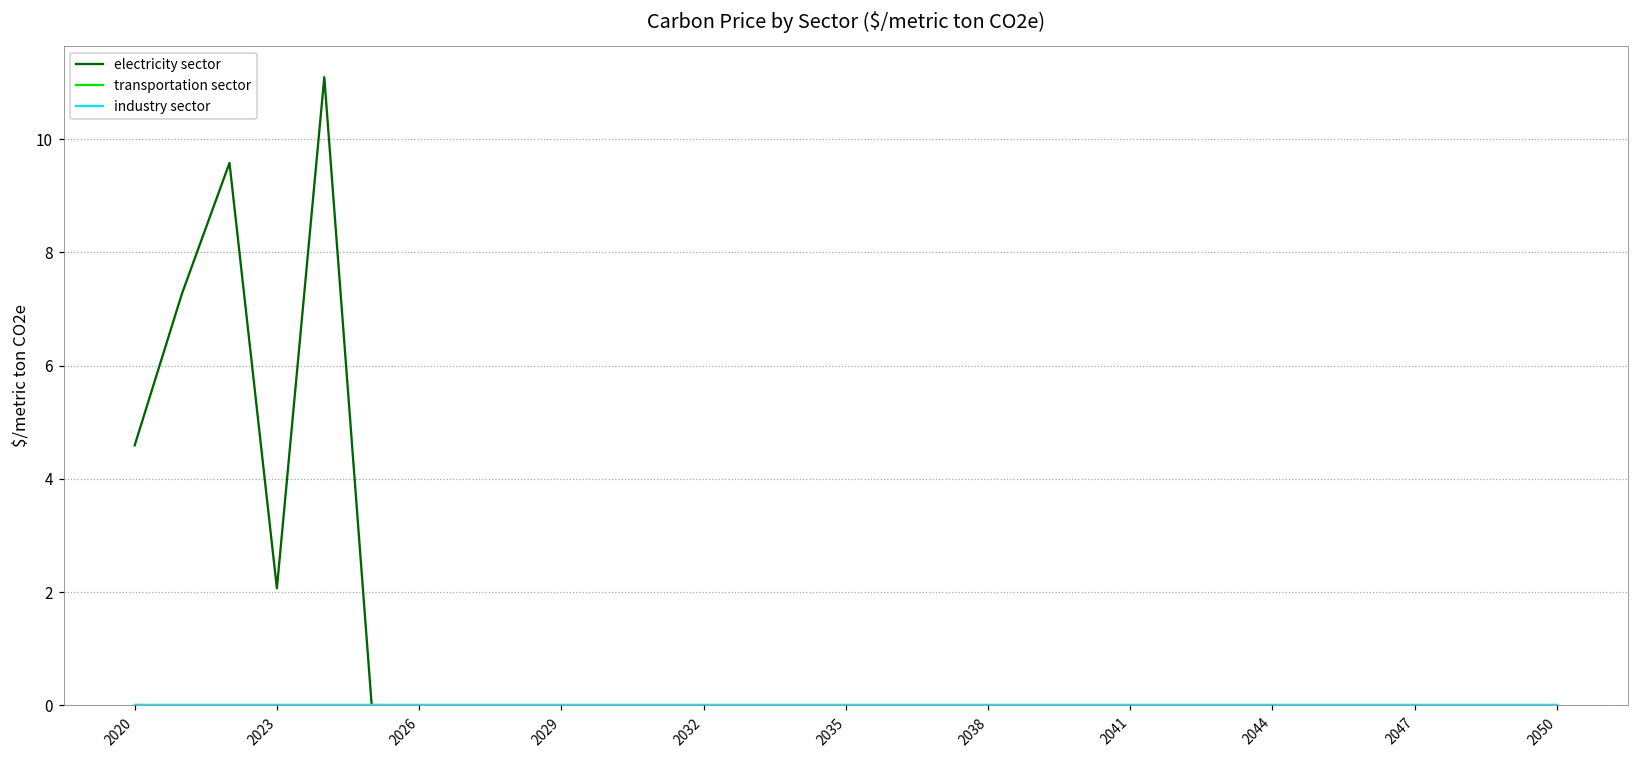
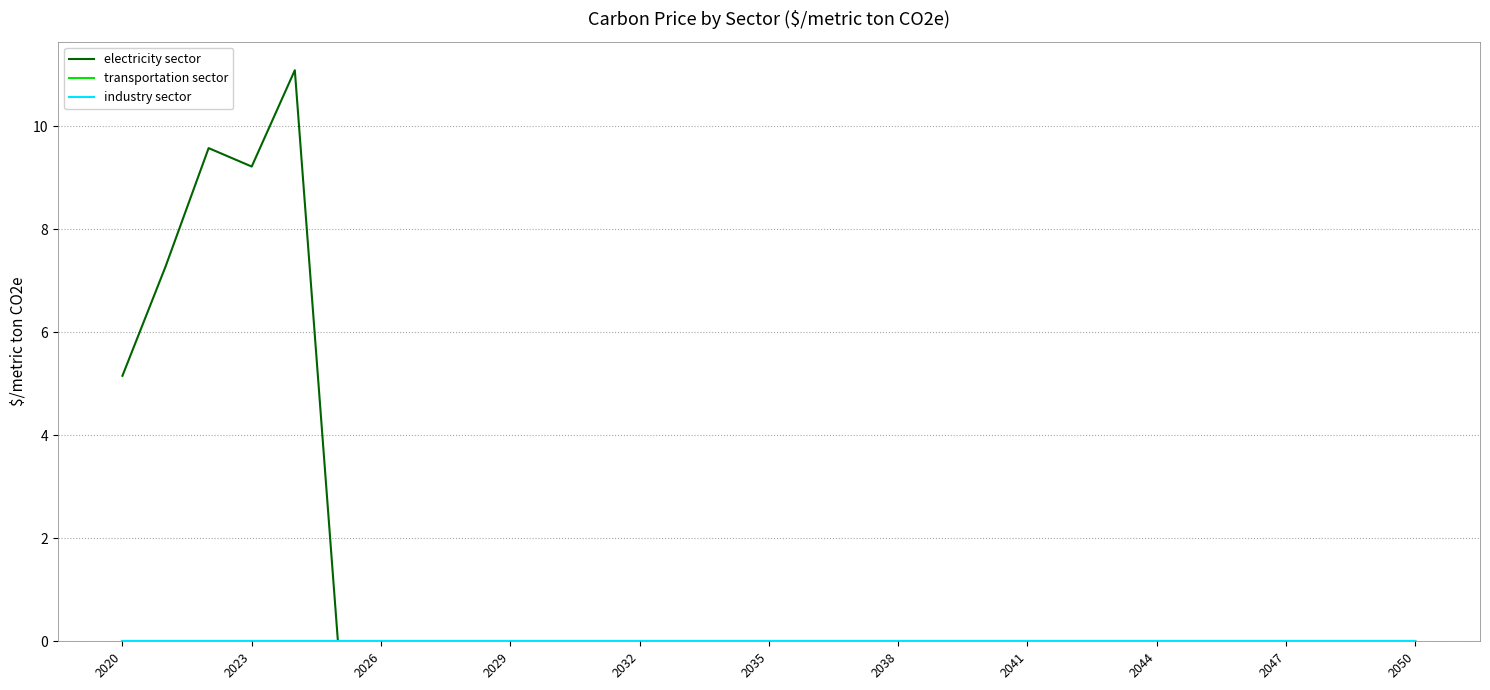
electricity sector, 2020: 4.6 -> 5.2
electricity sector, 2023: 2.1 -> 9.2
